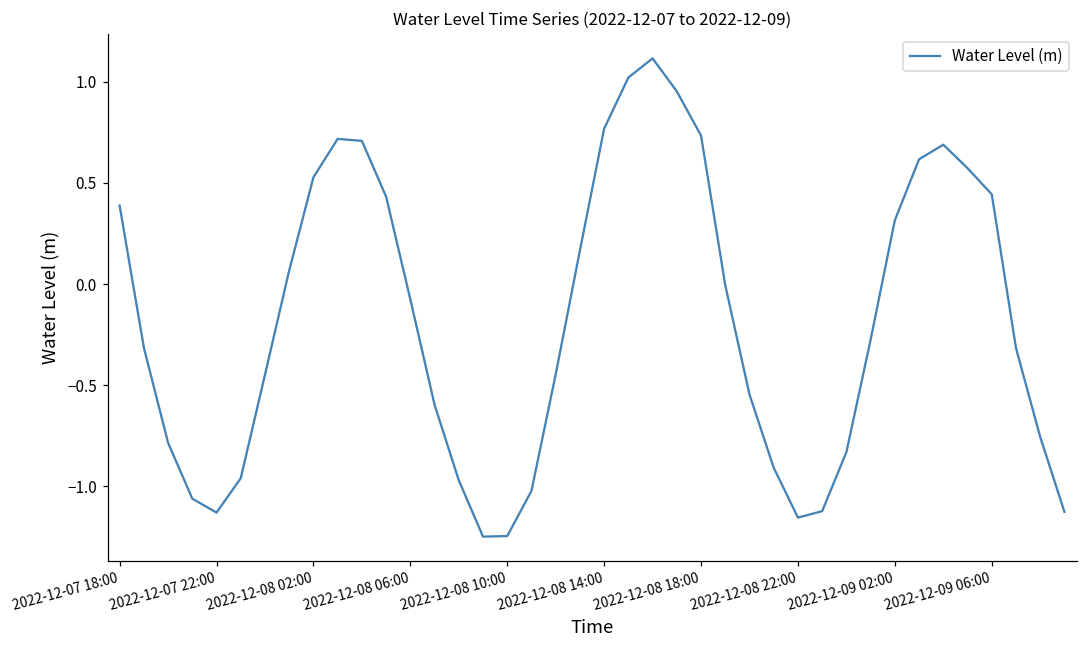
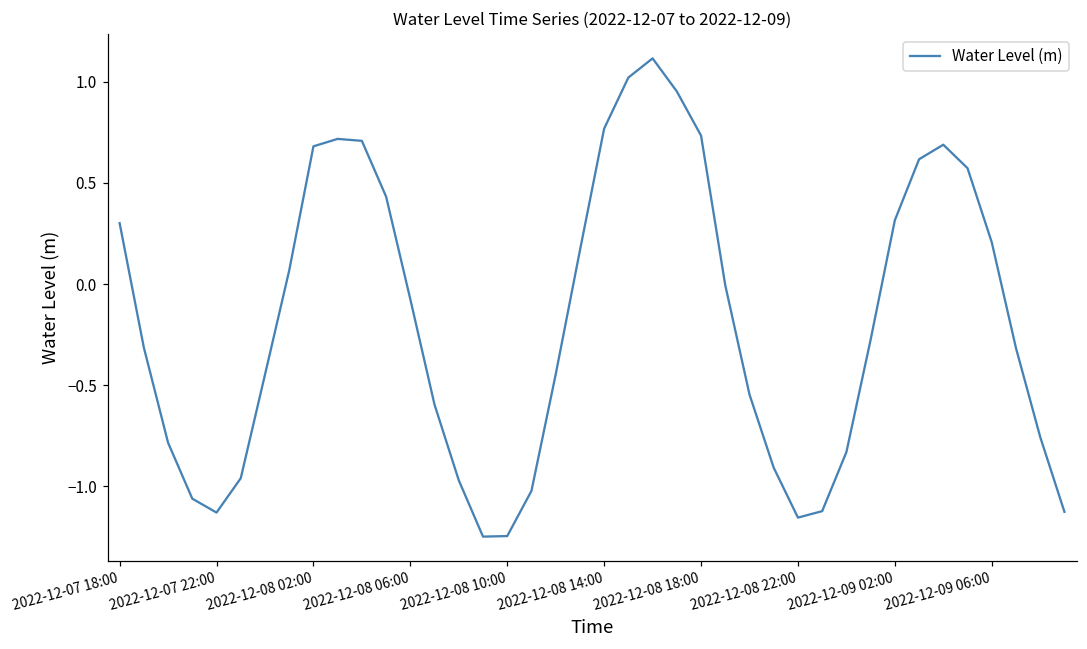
2022-12-07 18:00: 0.39 -> 0.30
2022-12-08 02:00: 0.53 -> 0.68
2022-12-09 06:00: 0.44 -> 0.21
